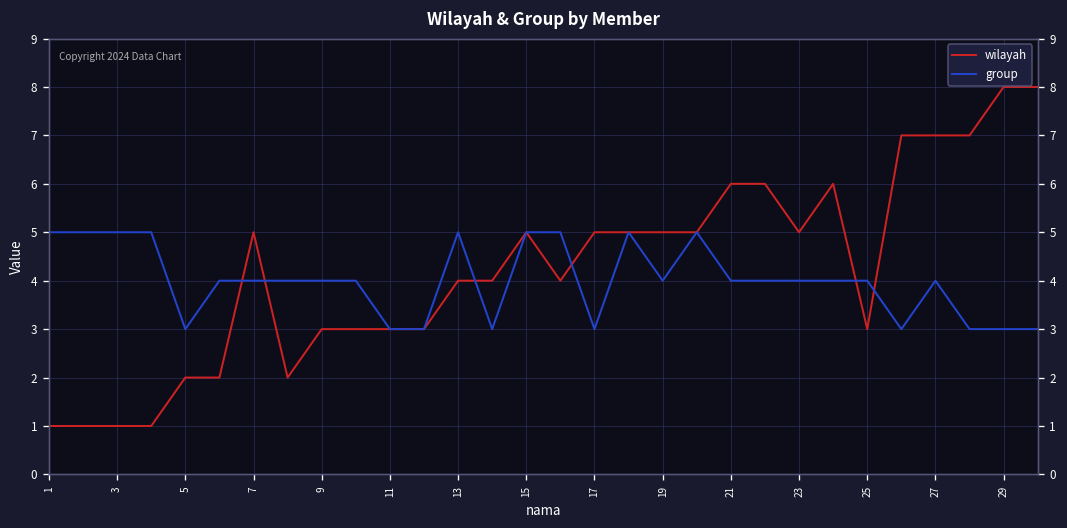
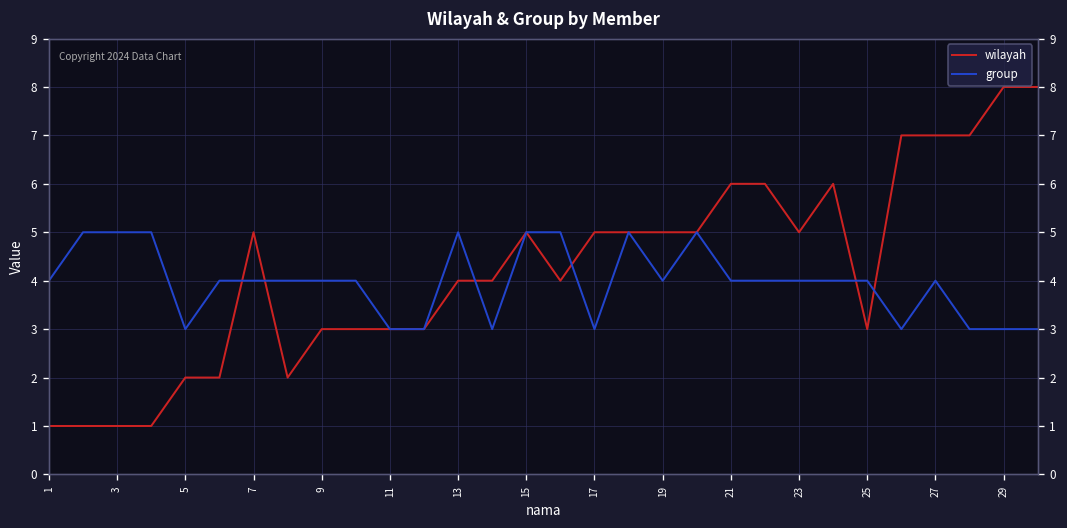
group, 1: 5 -> 4
